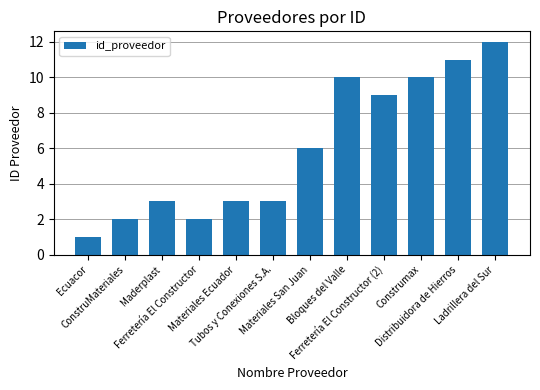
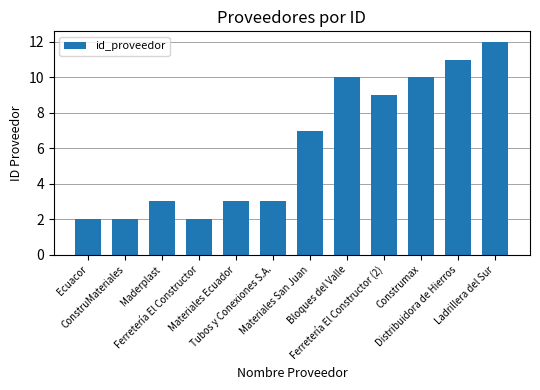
Ecuacor: 1 -> 2
Materiales San Juan: 6 -> 7
